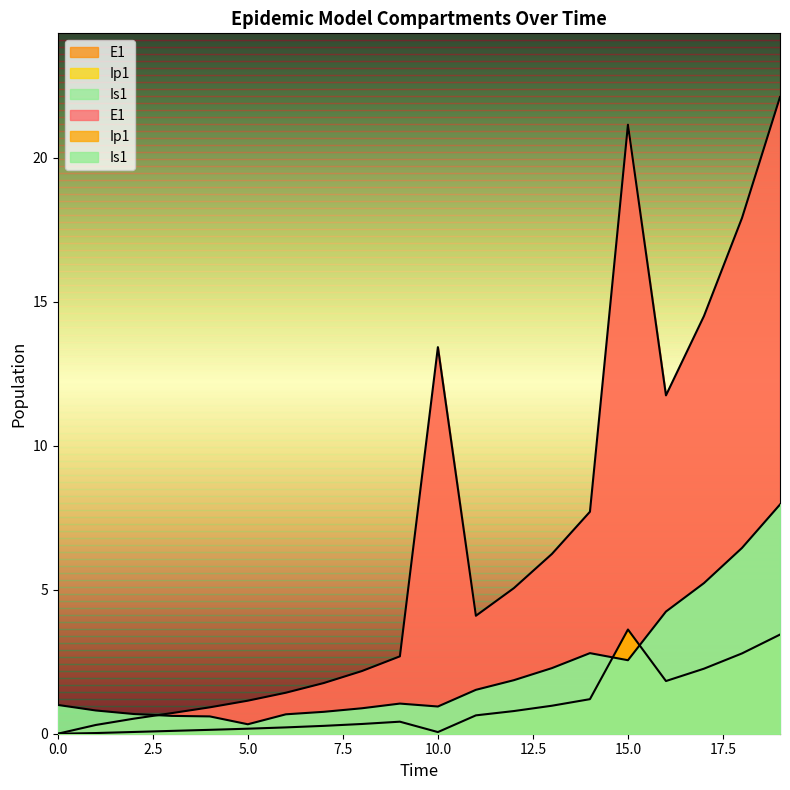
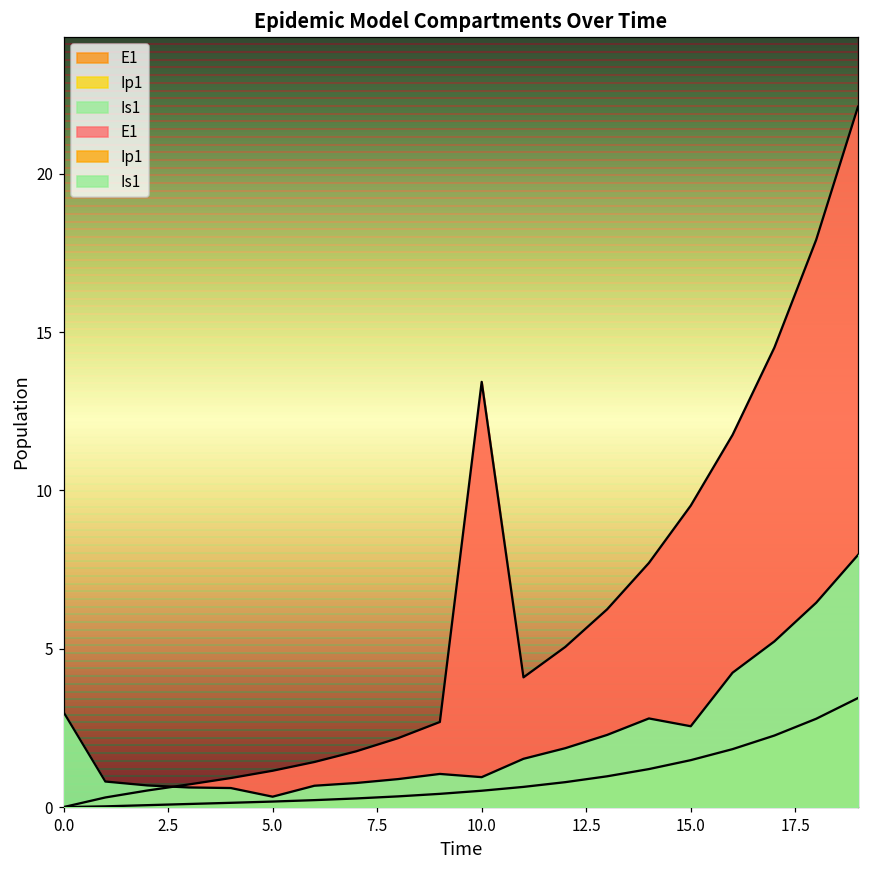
Is1, 0.0: 1 -> 3
Ip1, 10.0: 0.1 -> 0.5
E1, 15.0: 21.2 -> 9.5
Ip1, 15.0: 3.6 -> 1.5
